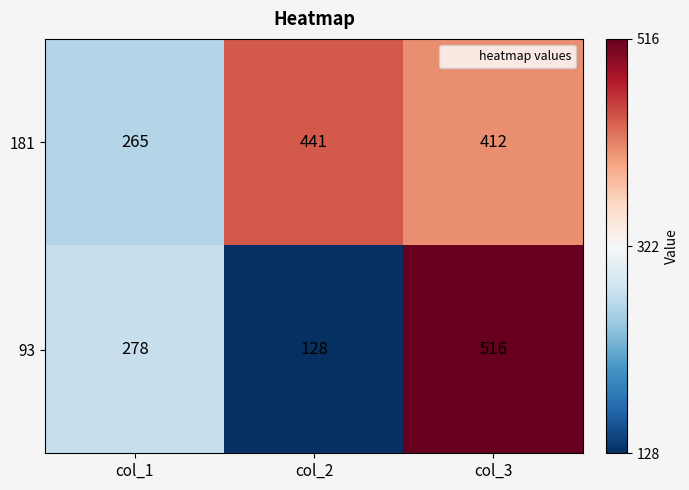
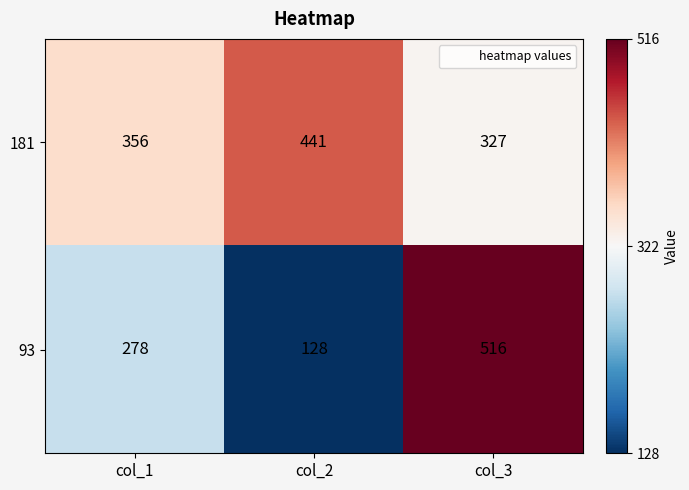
181, col_1: 265 -> 356
181, col_3: 412 -> 327
